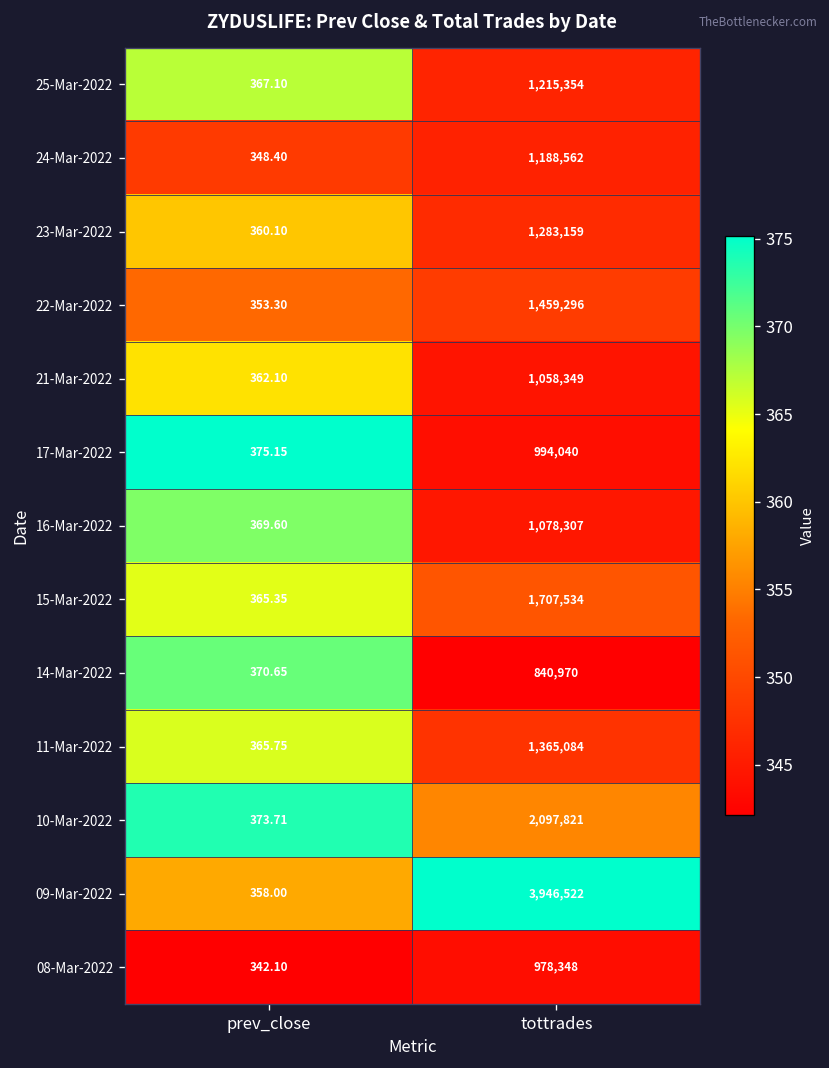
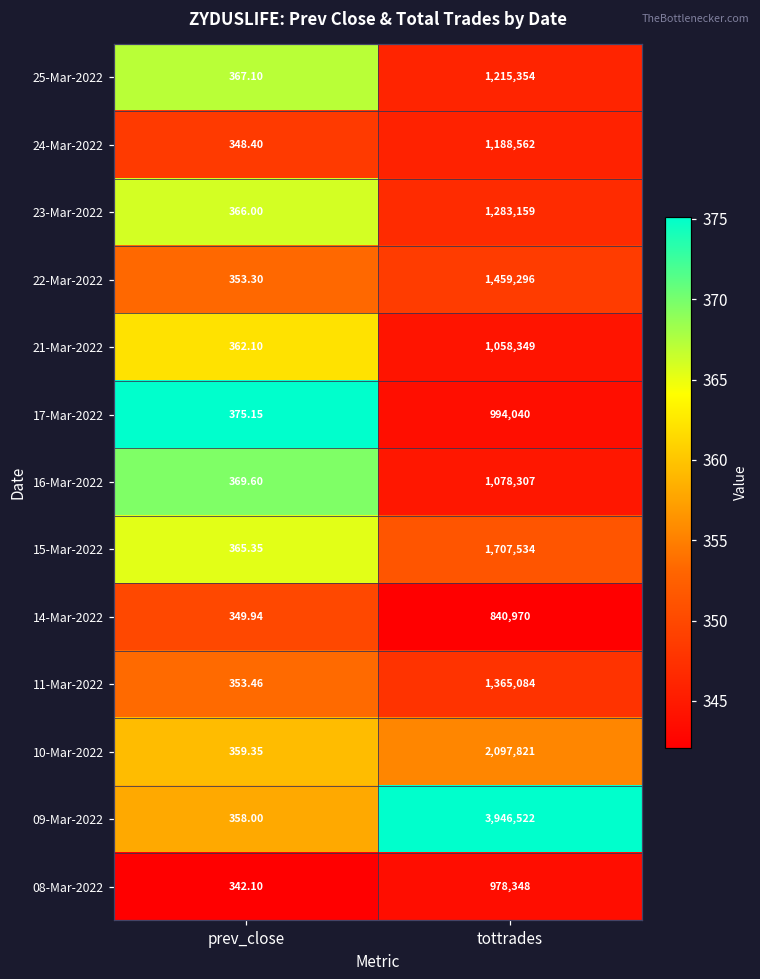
23-Mar-2022, prev_close: 360.10 -> 366.00
14-Mar-2022, prev_close: 370.65 -> 349.94
11-Mar-2022, prev_close: 365.75 -> 353.46
10-Mar-2022, prev_close: 373.71 -> 359.35
